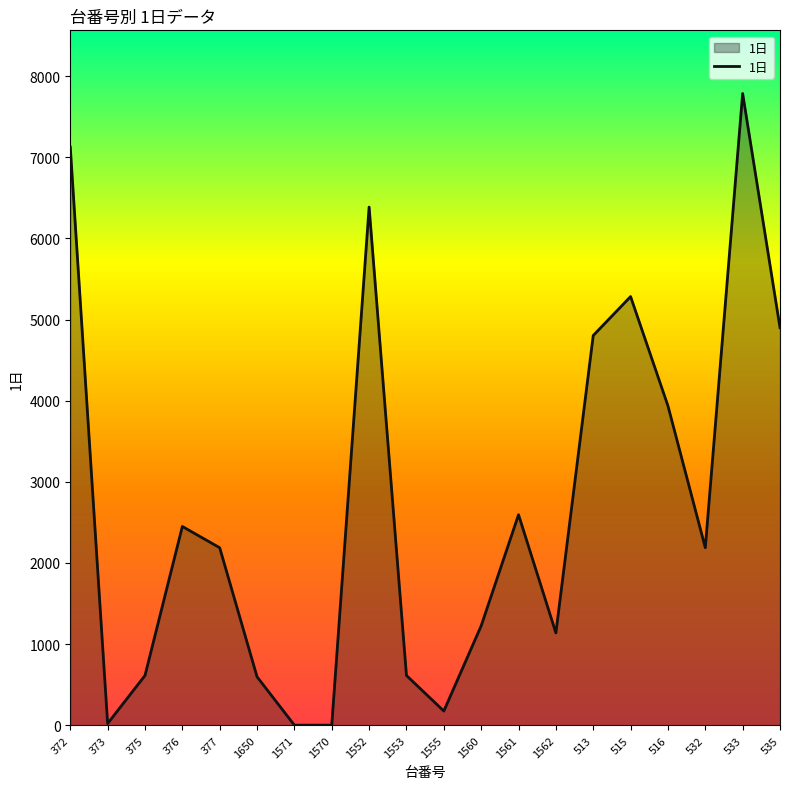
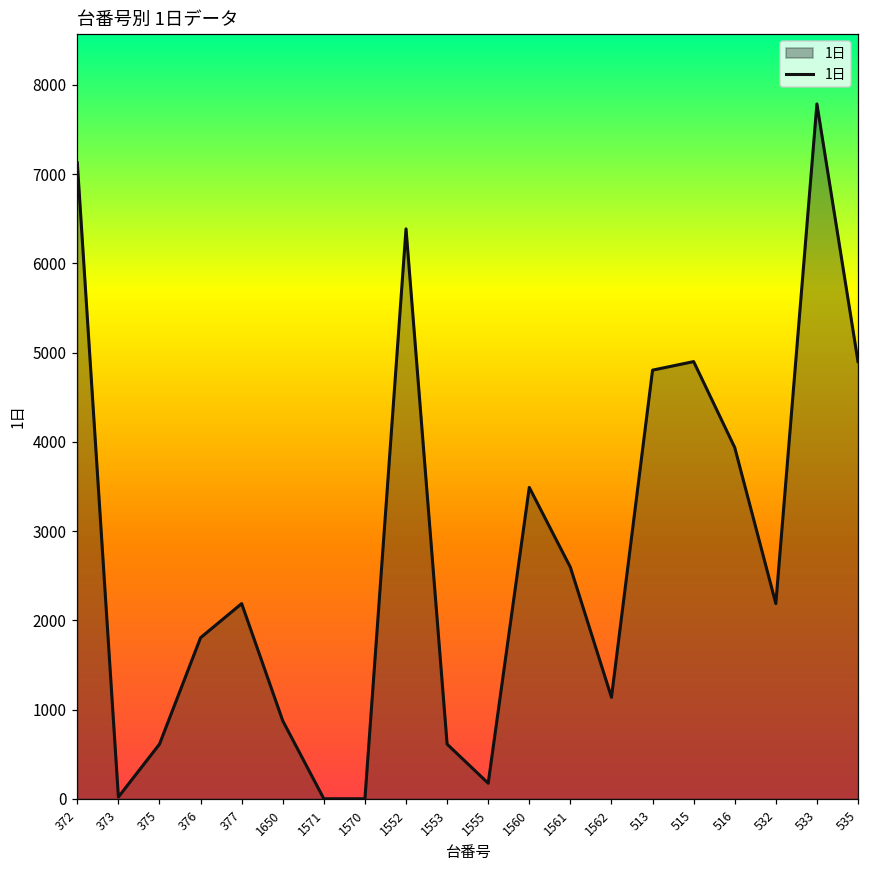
376: 2400 -> 1800
1650: 600 -> 900
1560: 1200 -> 3500
515: 5300 -> 4900
